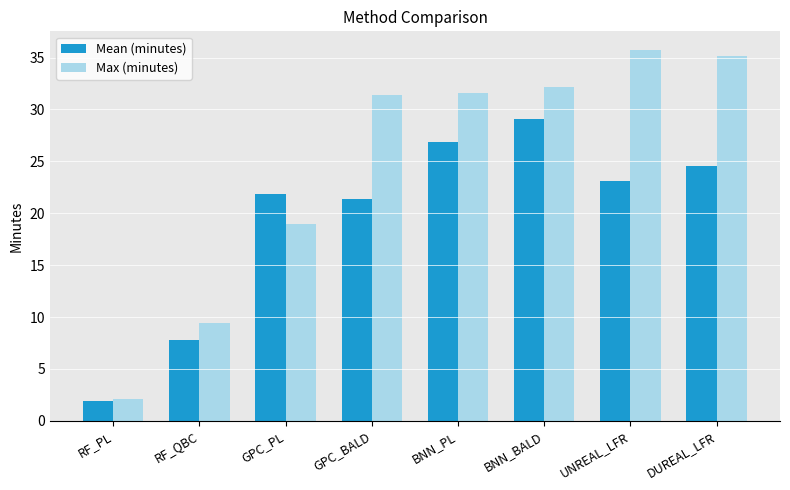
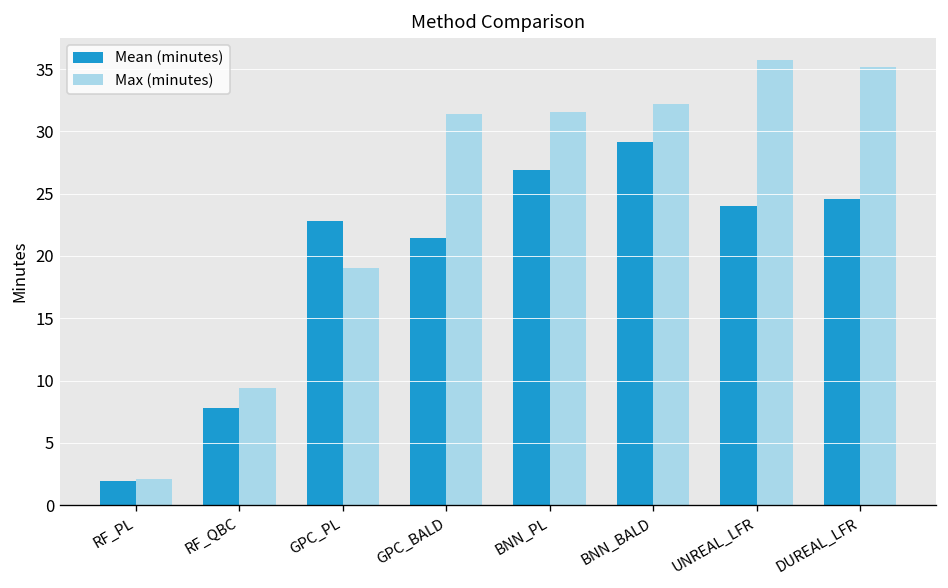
Mean (minutes), GPC_PL: 21.9 -> 22.8
Mean (minutes), UNREAL_LFR: 23.1 -> 24.0
